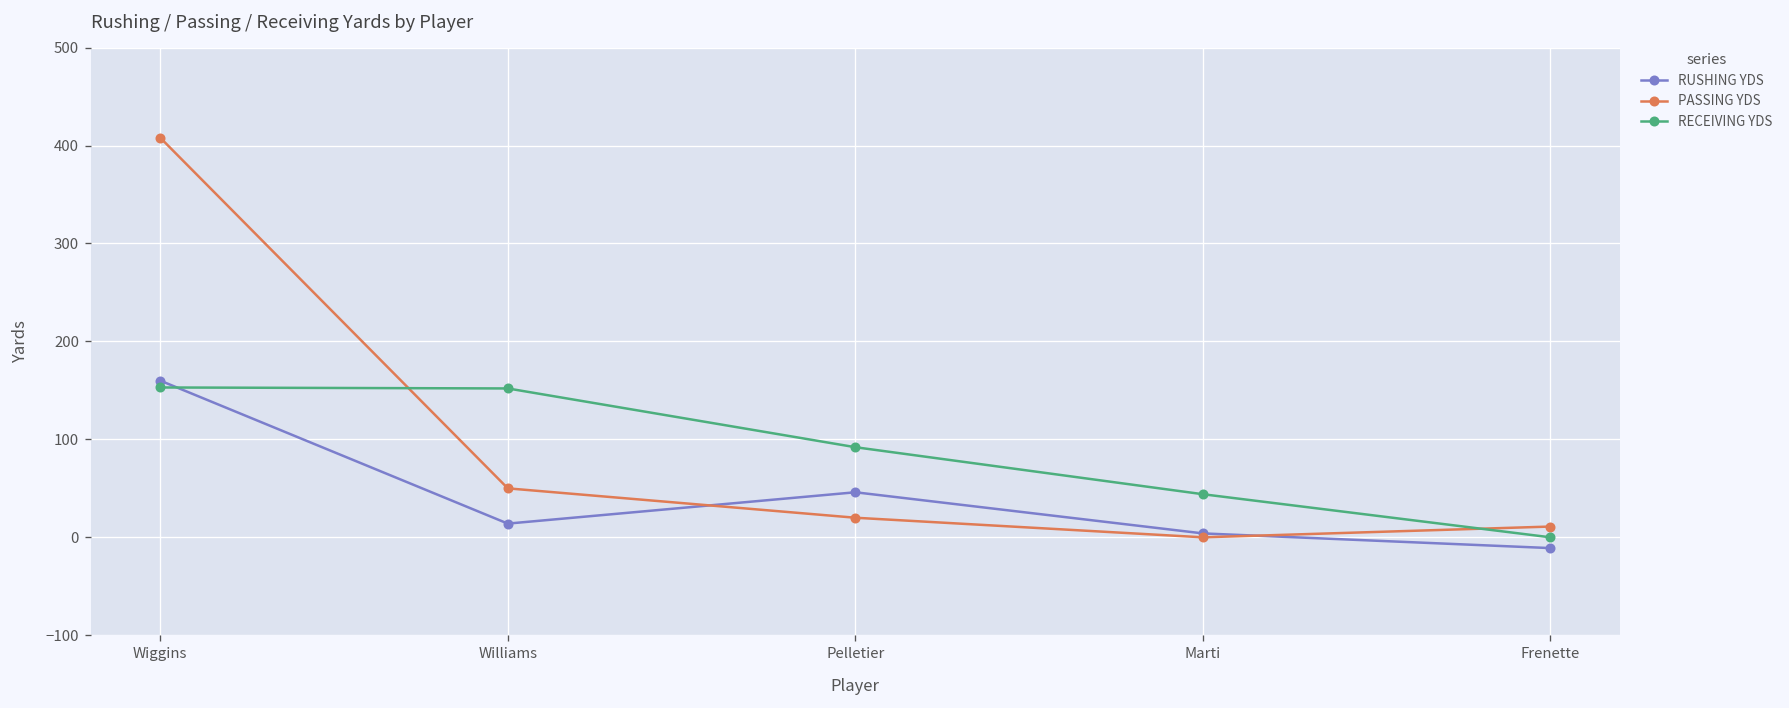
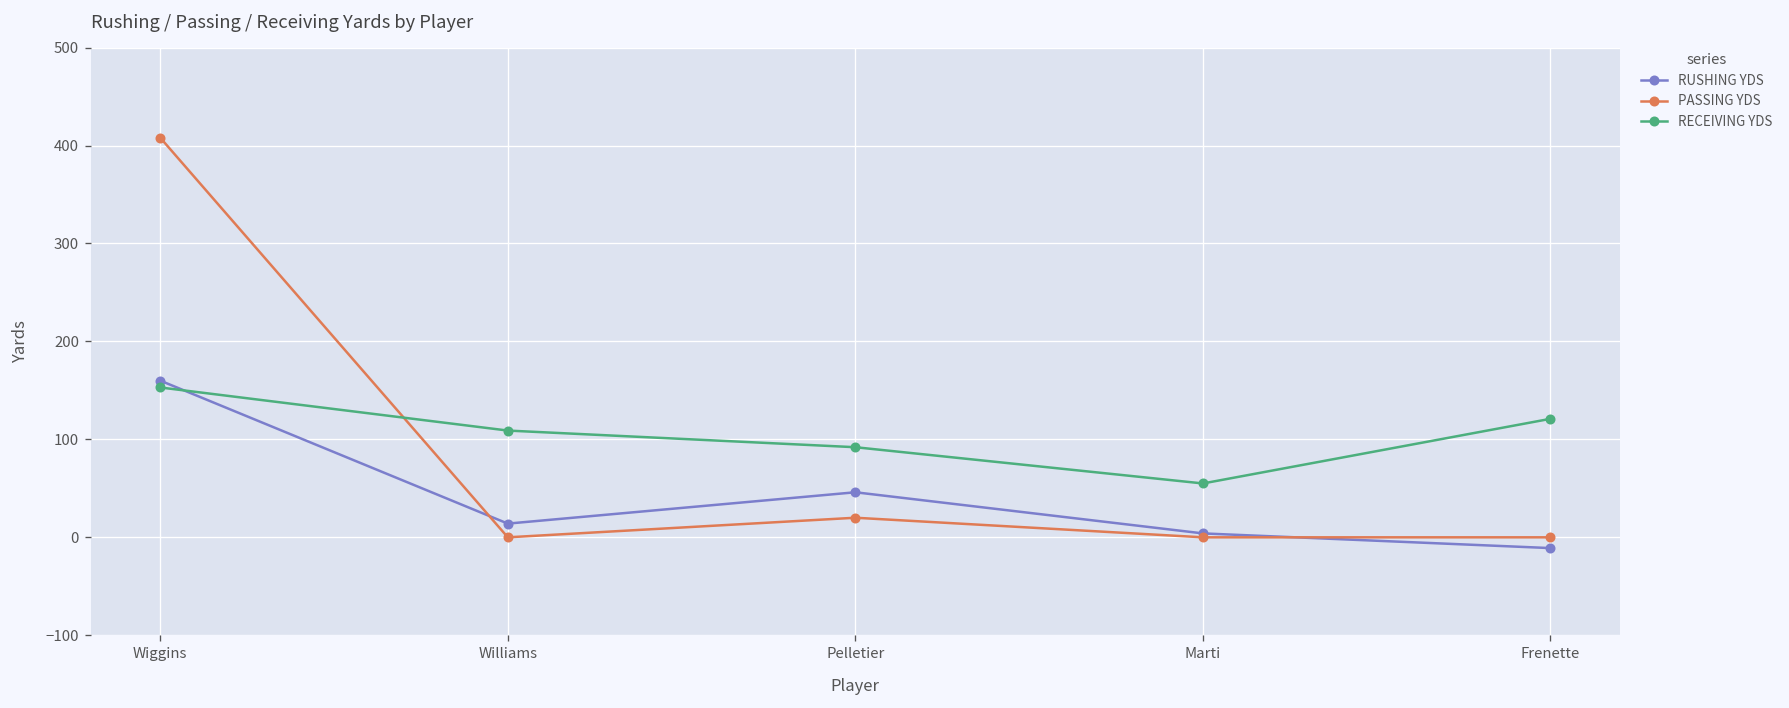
PASSING YDS, Williams: 50 -> 0
RECEIVING YDS, Williams: 150 -> 110
RECEIVING YDS, Marti: 40 -> 60
PASSING YDS, Frenette: 10 -> 0
RECEIVING YDS, Frenette: 0 -> 120
